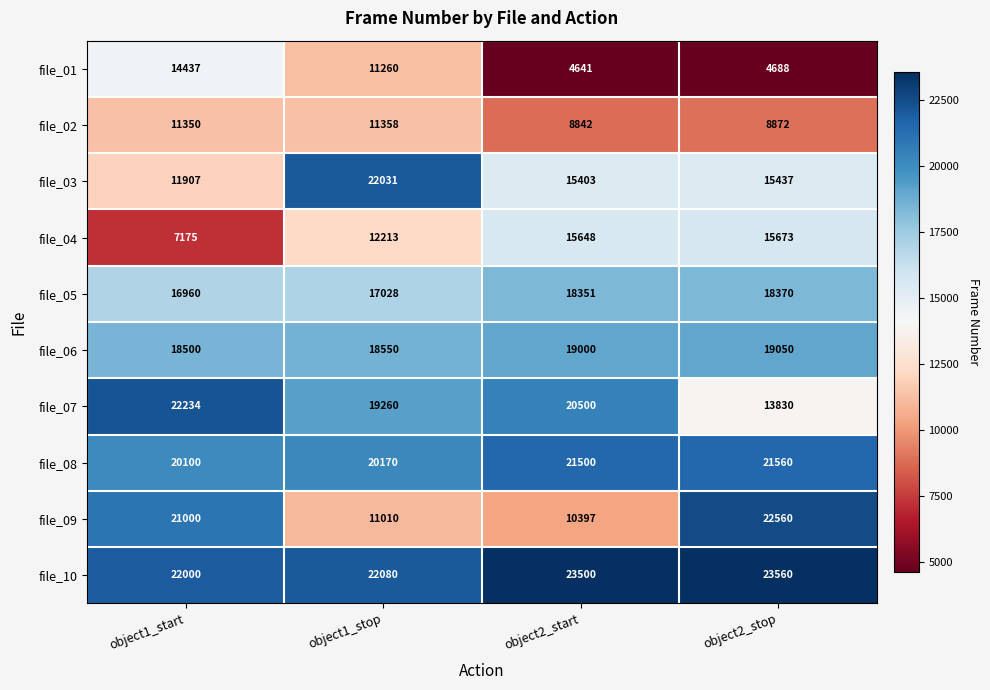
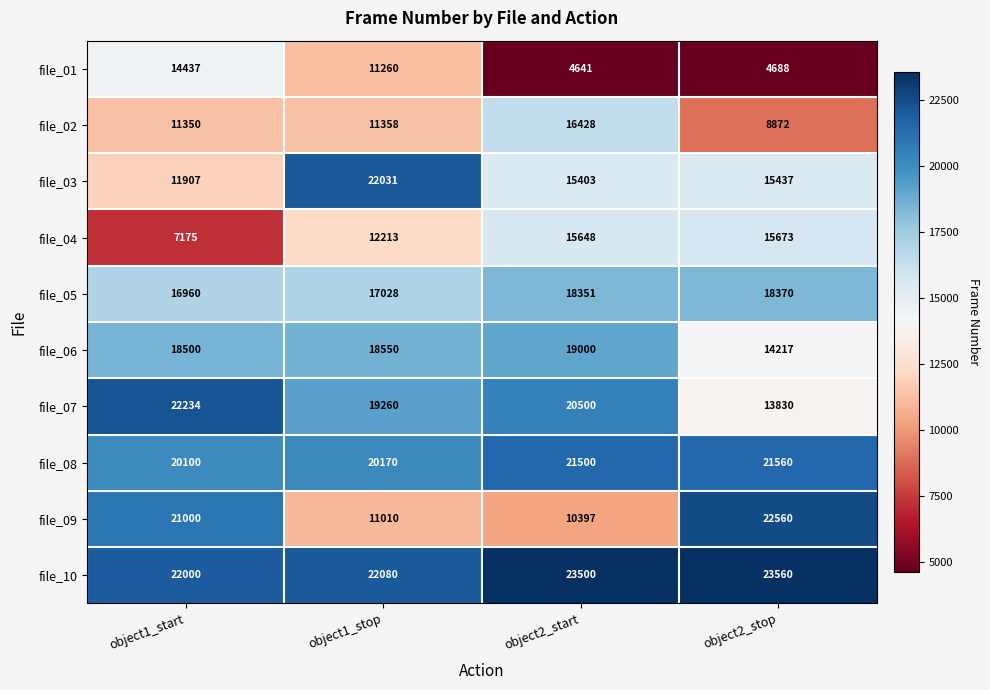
file_02, object2_start: 8842 -> 16428
file_06, object2_stop: 19050 -> 14217
